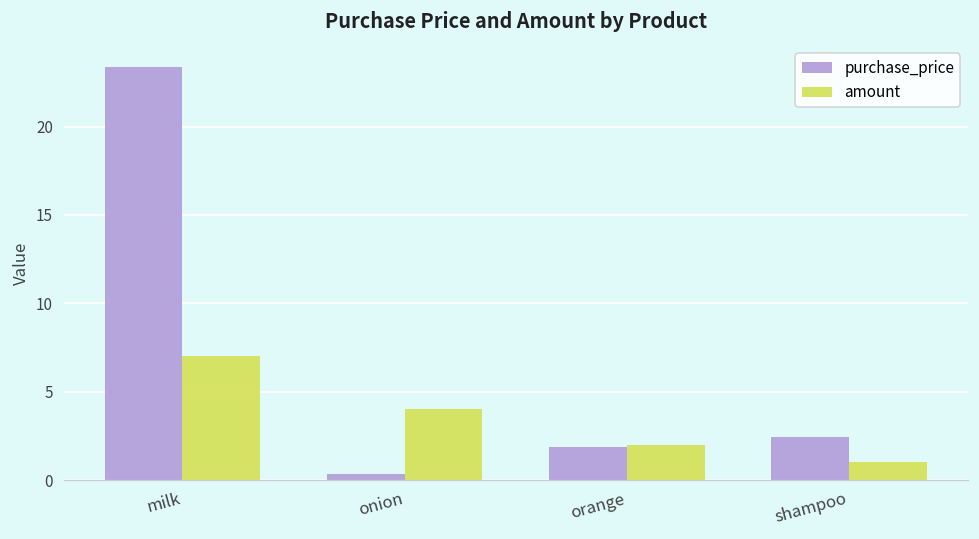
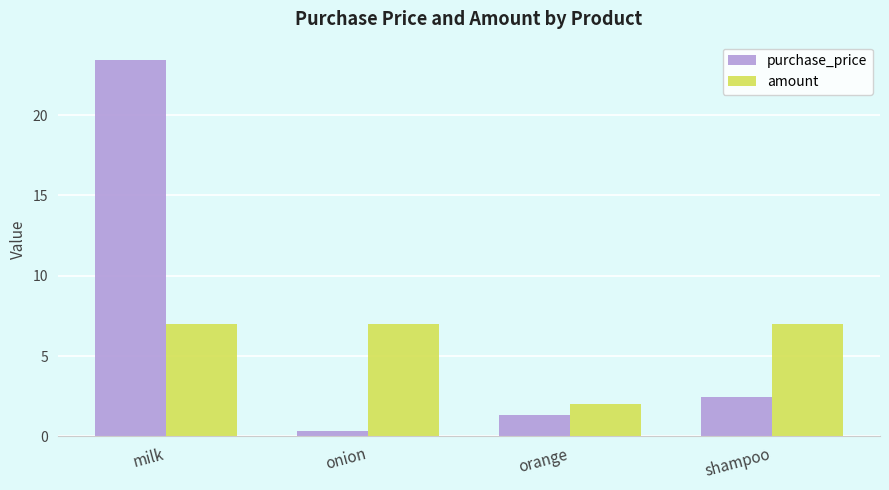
amount, onion: 4 -> 7
purchase_price, orange: 1.9 -> 1.4
amount, shampoo: 1 -> 7
